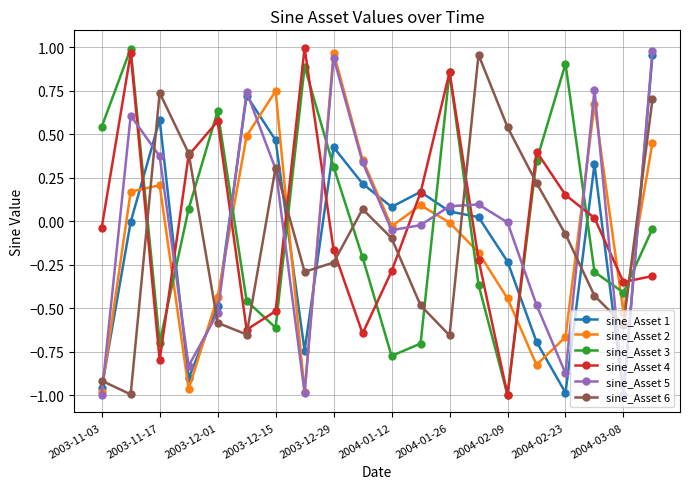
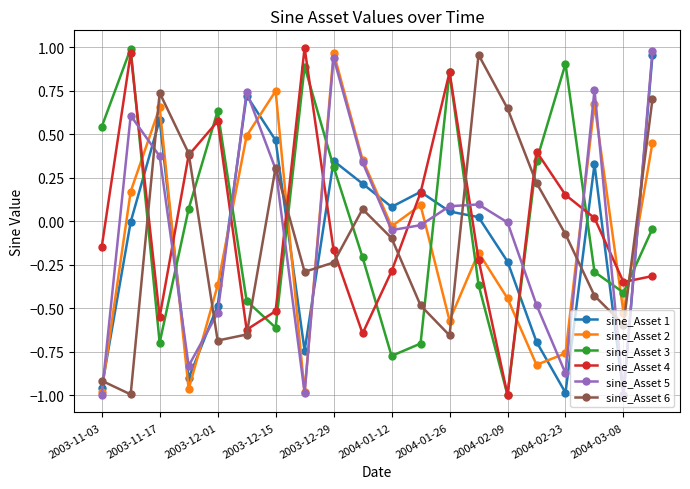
sine_Asset 4, 2003-11-03: -0.04 -> -0.15
sine_Asset 2, 2003-11-17: 0.21 -> 0.65
sine_Asset 4, 2003-11-17: -0.80 -> -0.55
sine_Asset 2, 2003-12-01: -0.43 -> -0.37
sine_Asset 6, 2003-12-01: -0.58 -> -0.69
sine_Asset 1, 2003-12-29: 0.43 -> 0.35
sine_Asset 2, 2004-01-26: -0.01 -> -0.57
sine_Asset 6, 2004-02-09: 0.54 -> 0.65
sine_Asset 2, 2004-02-23: -0.67 -> -0.76
